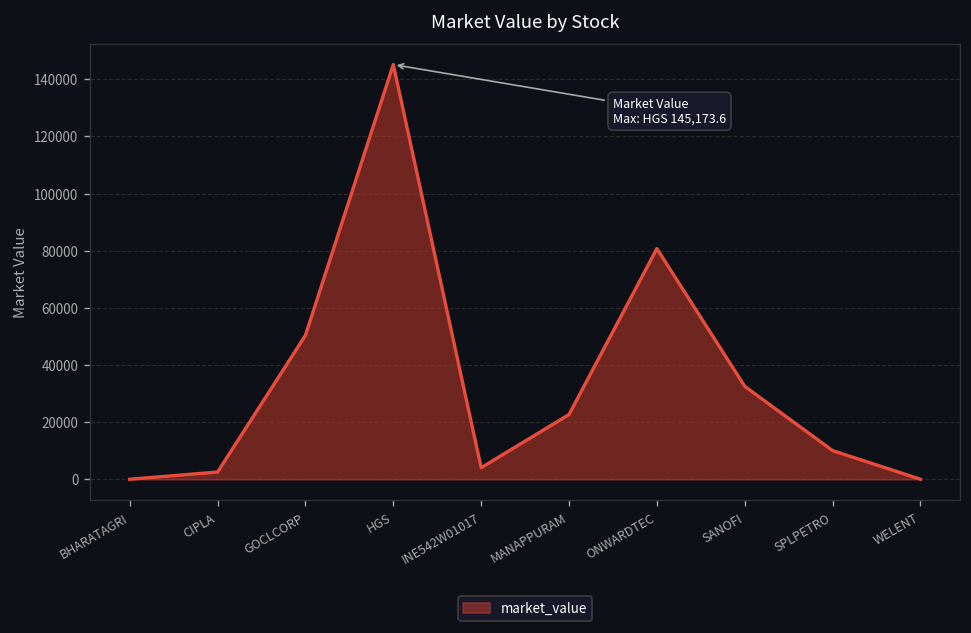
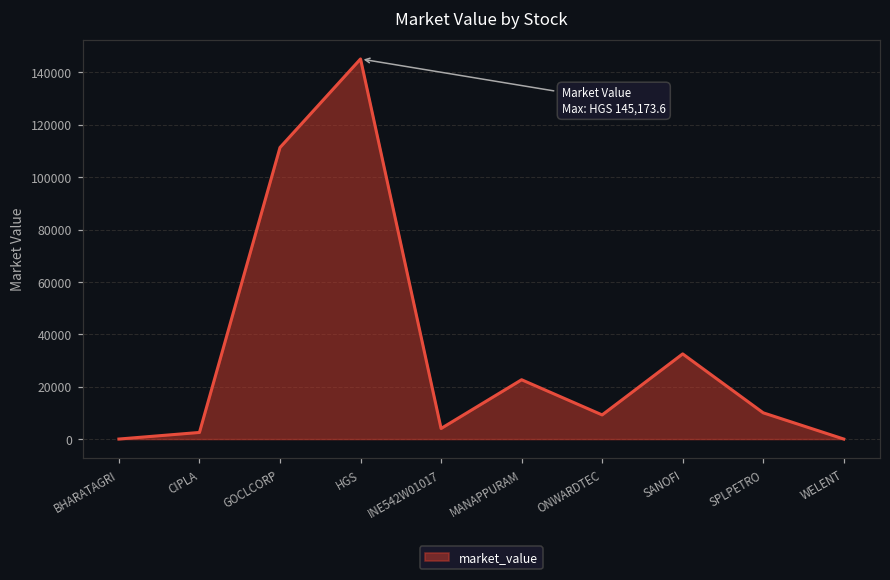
GOCLCORP: 50000 -> 111000
ONWARDTEC: 81000 -> 9000
